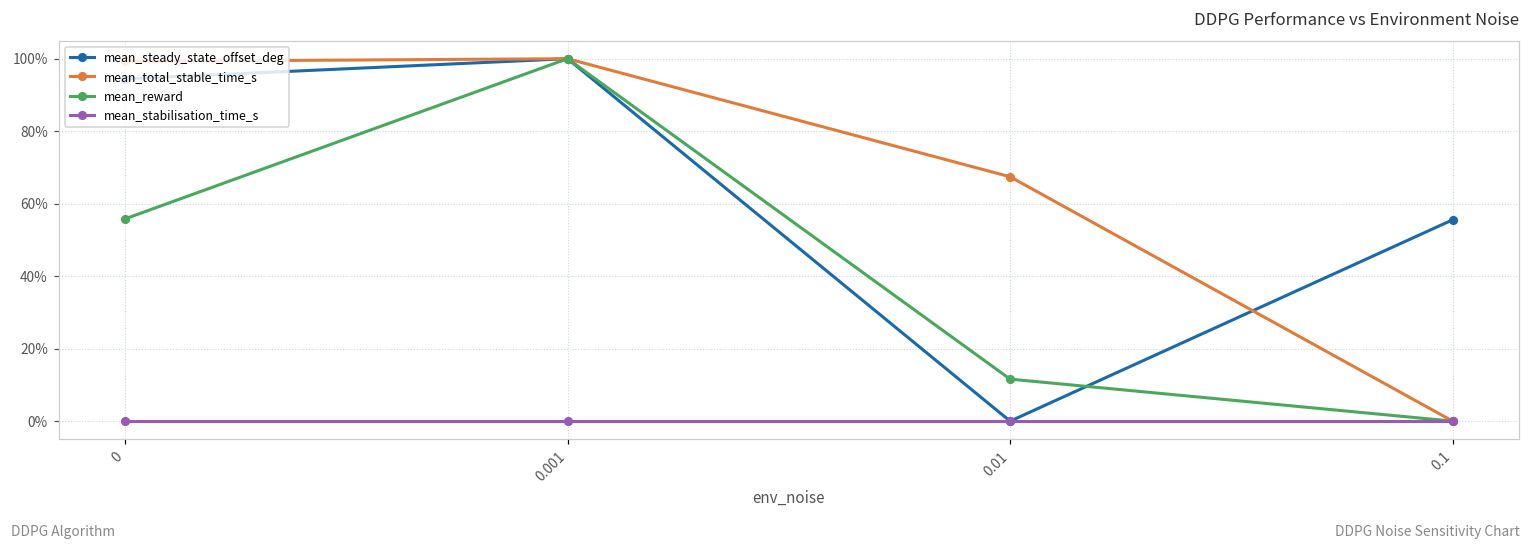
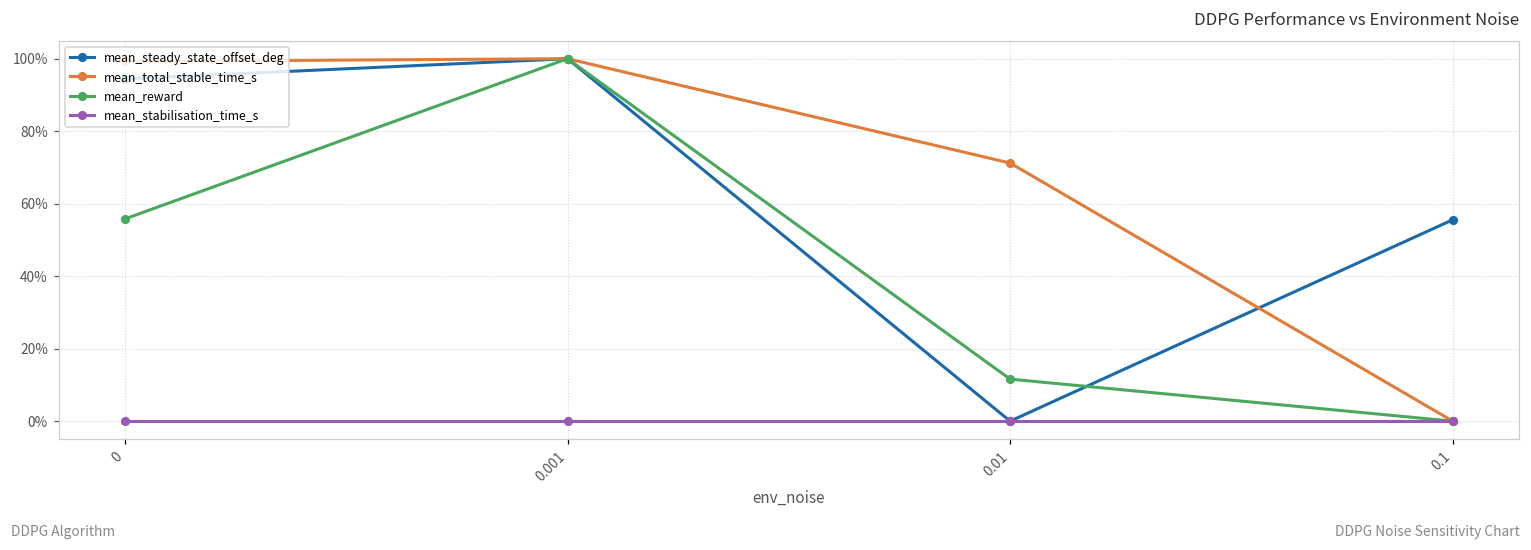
mean_total_stable_time_s, 0.01: 67% -> 71%
